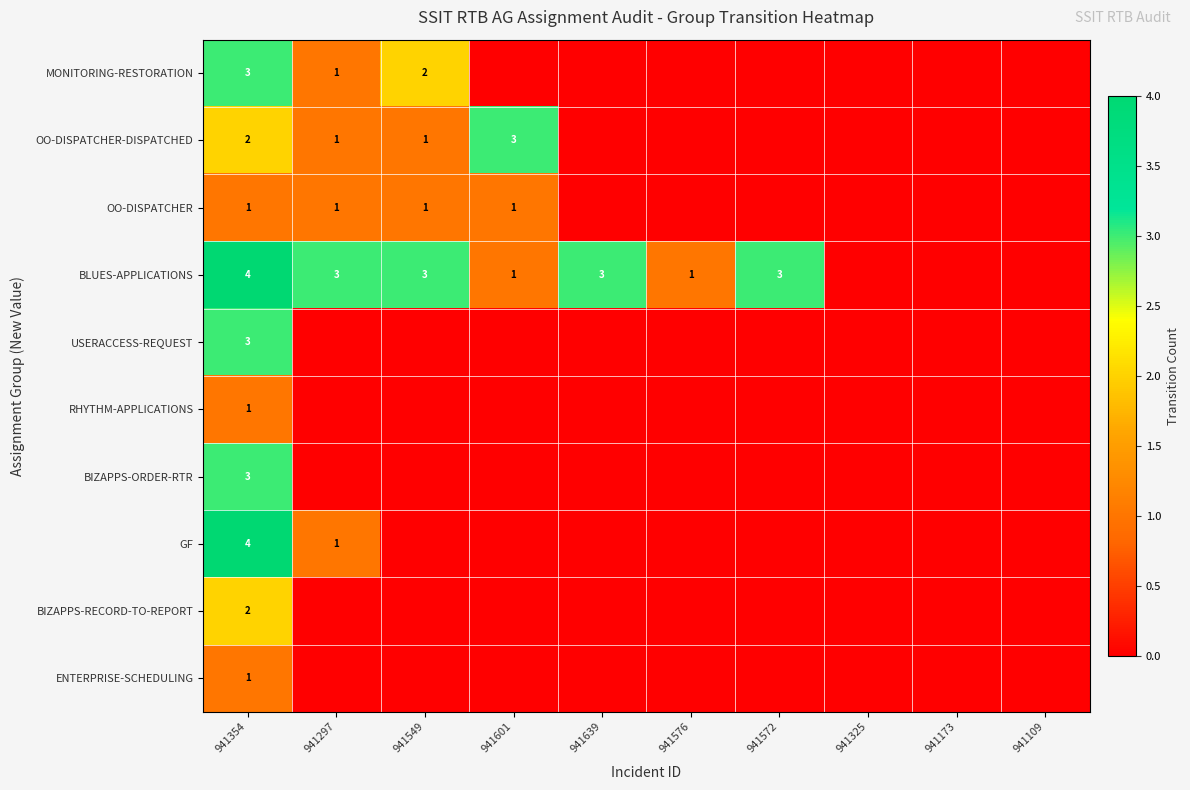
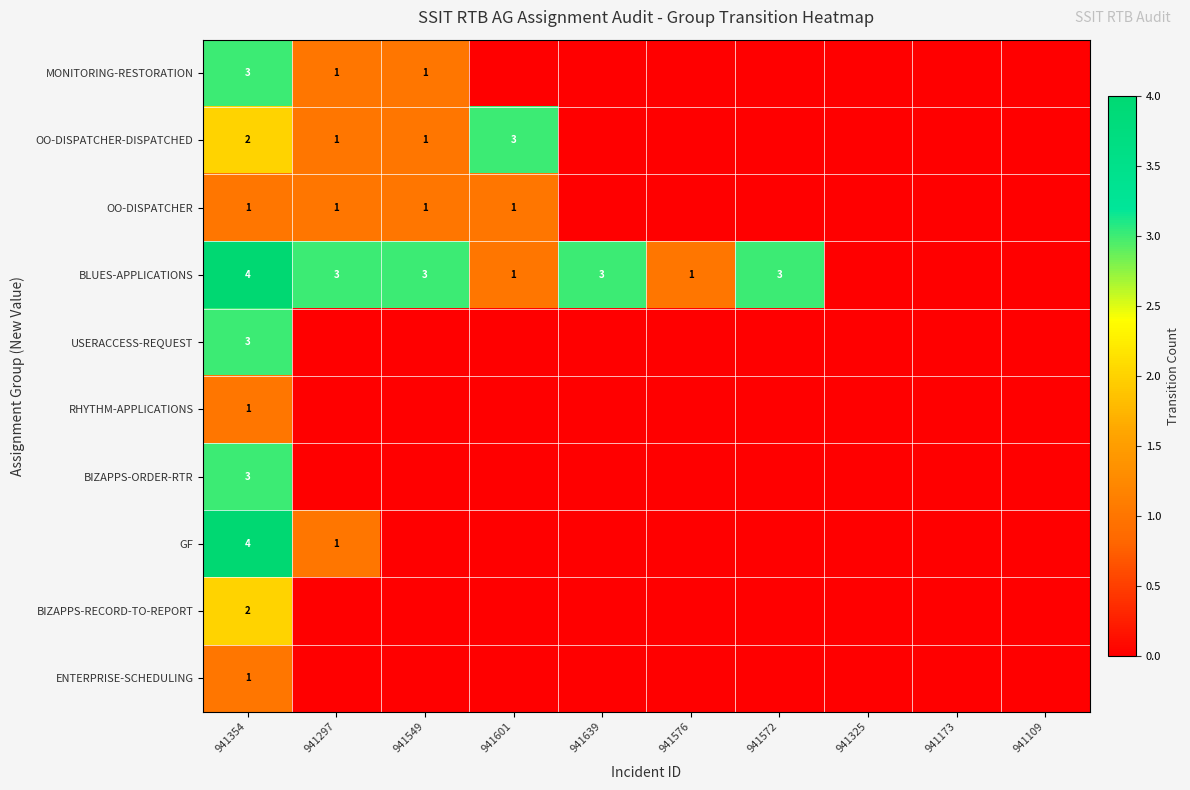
MONITORING-RESTORATION, 941549: 2 -> 1
